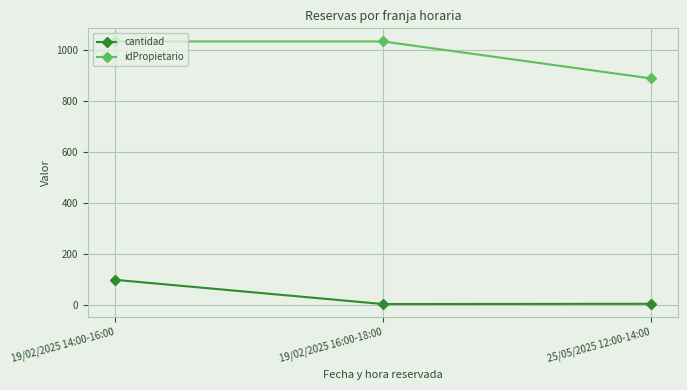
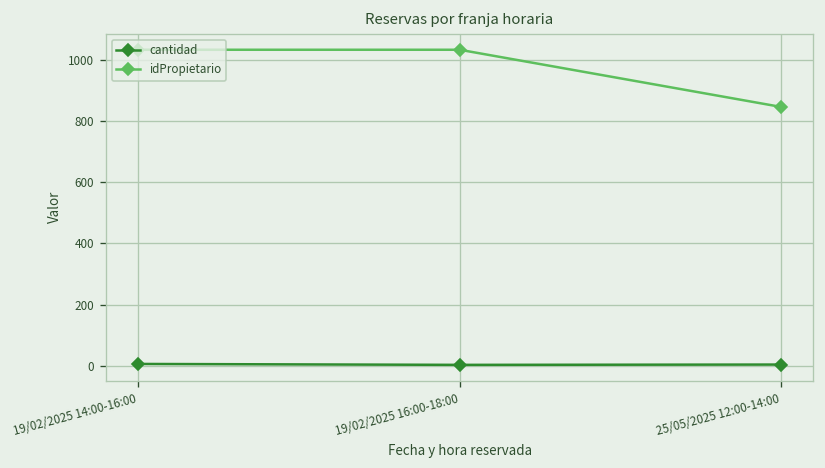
cantidad, 19/02/2025 14:00-16:00: 100 -> 10
idPropietario, 25/05/2025 12:00-14:00: 890 -> 850
